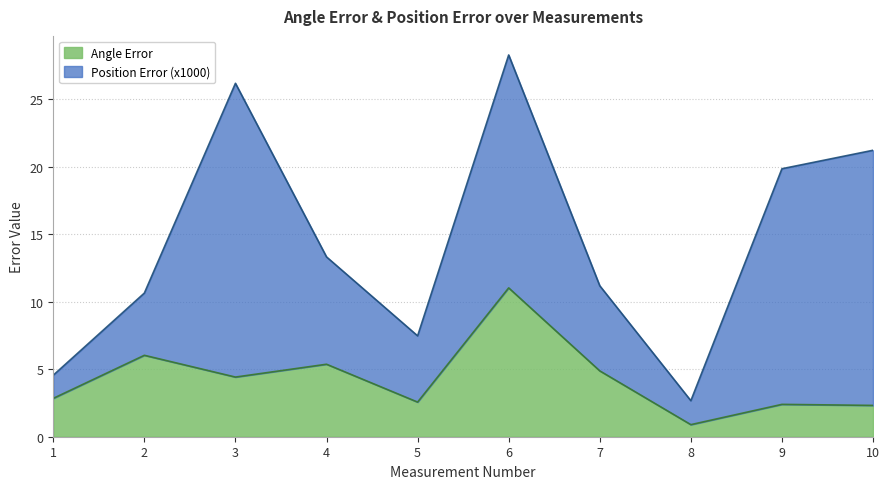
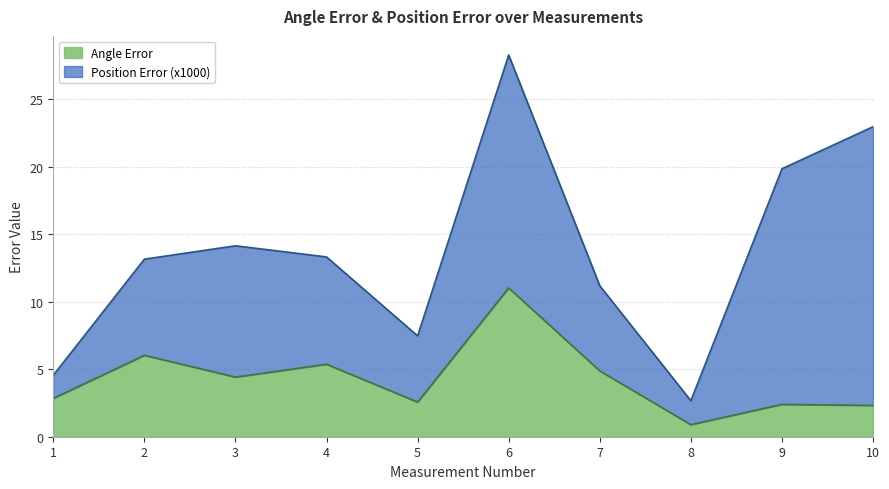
Position Error (x1000), 2: 4.6 -> 7.1
Position Error (x1000), 3: 21.8 -> 9.7
Position Error (x1000), 10: 18.9 -> 20.6
